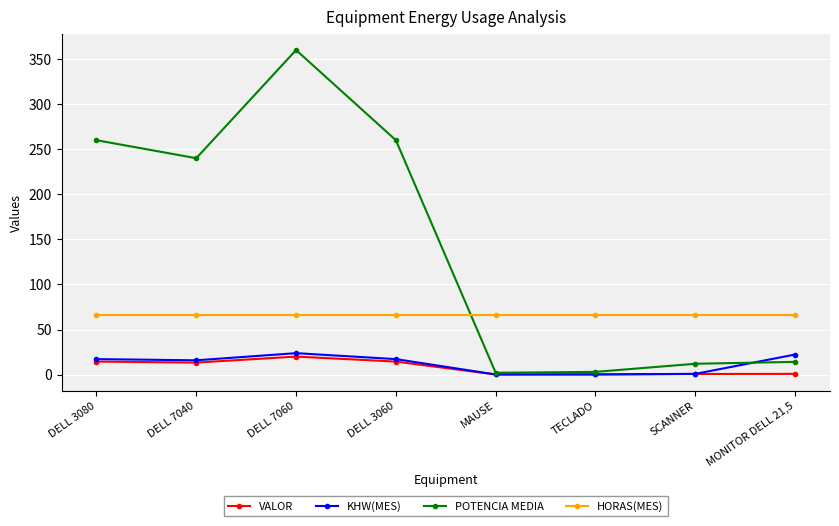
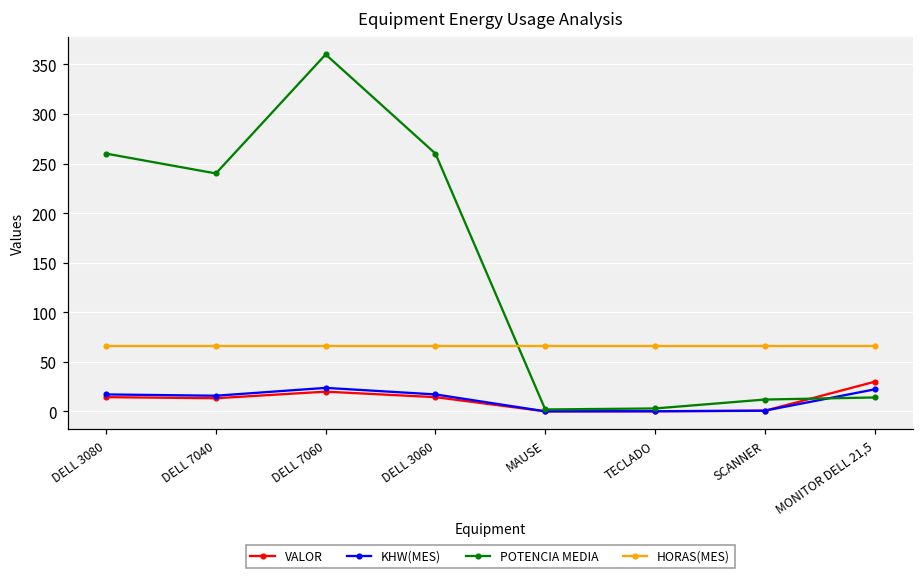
VALOR, MONITOR DELL 21,5: 0 -> 30
